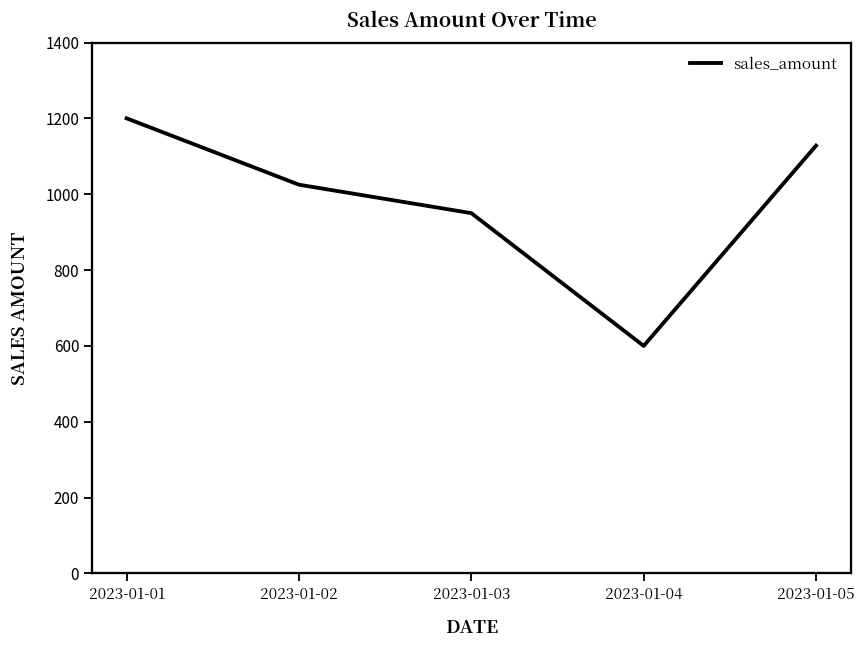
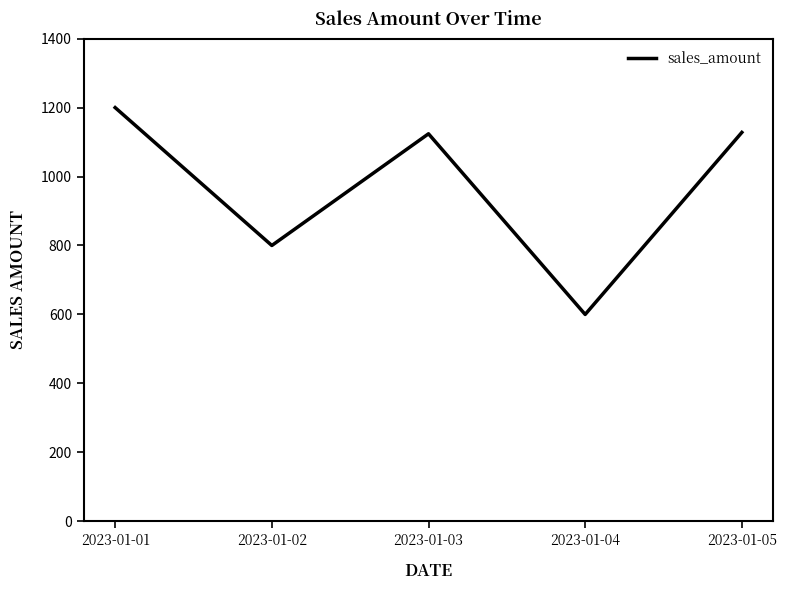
2023-01-02: 1030 -> 800
2023-01-03: 950 -> 1120
